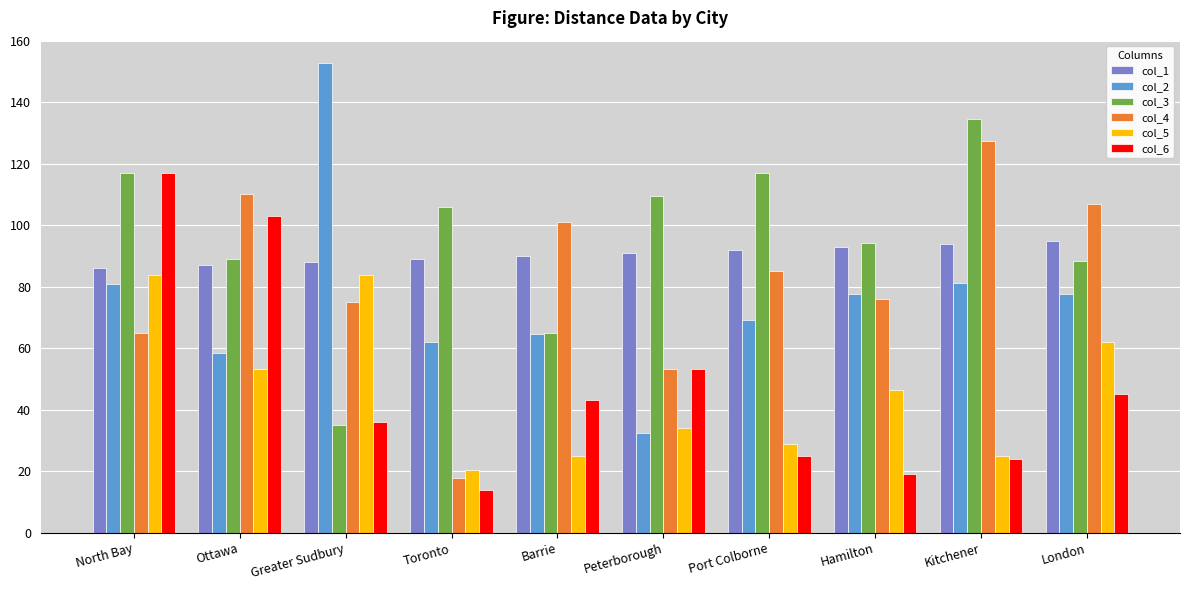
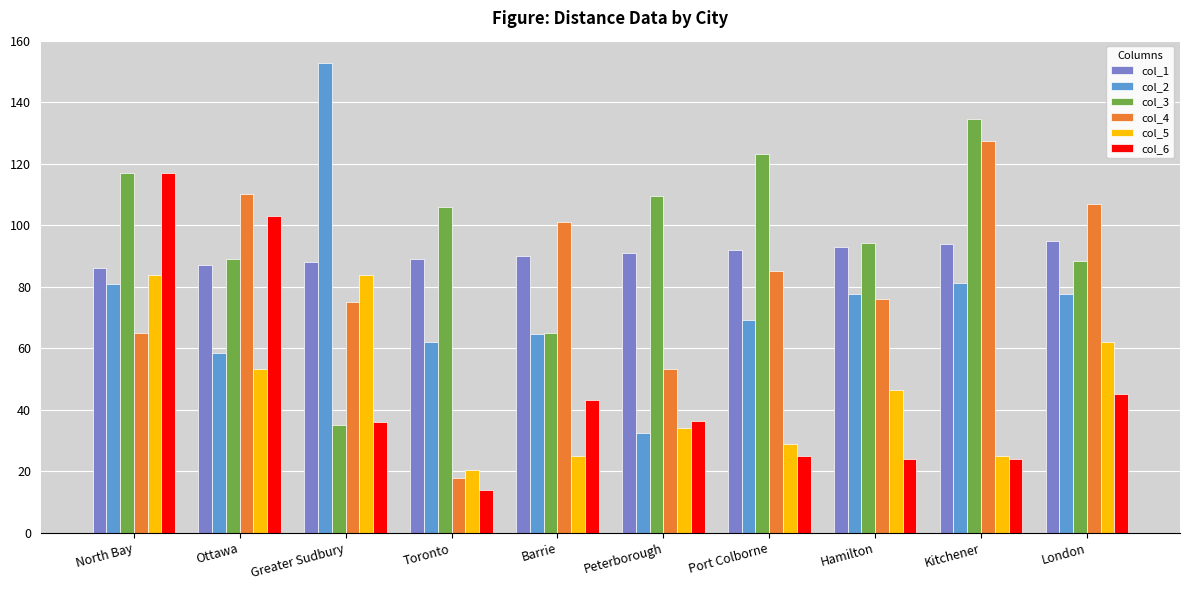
col_6, Peterborough: 53 -> 36
col_3, Port Colborne: 117 -> 123
col_6, Hamilton: 19 -> 24
